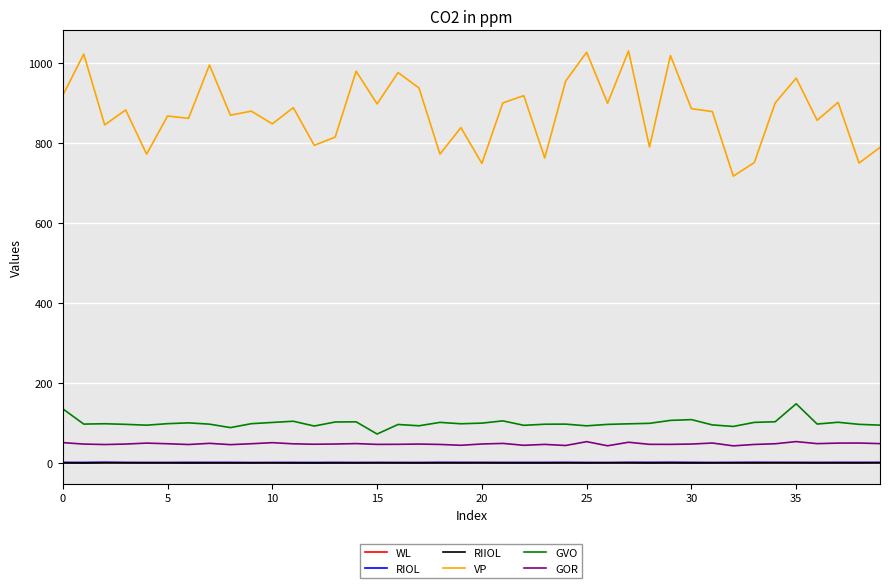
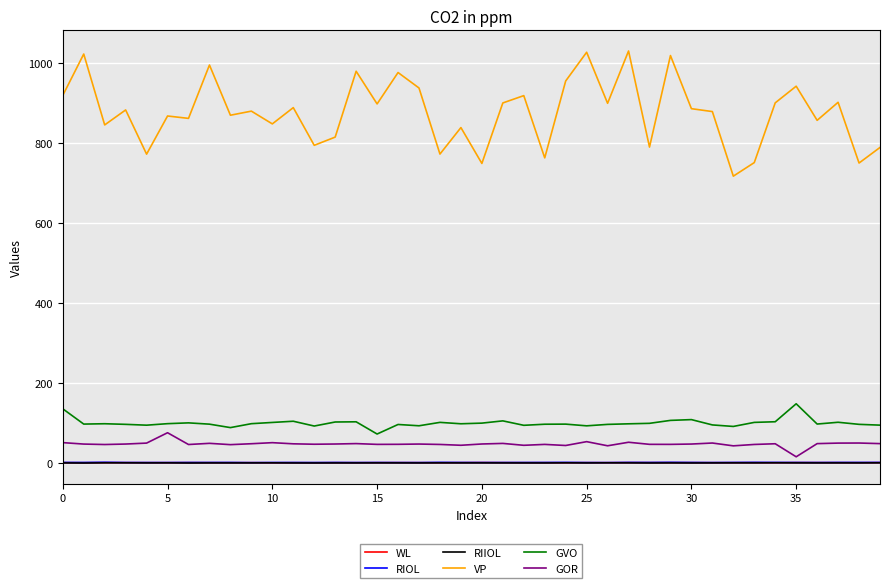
GOR, 5: 50 -> 80
VP, 35: 960 -> 940
GOR, 35: 50 -> 20
